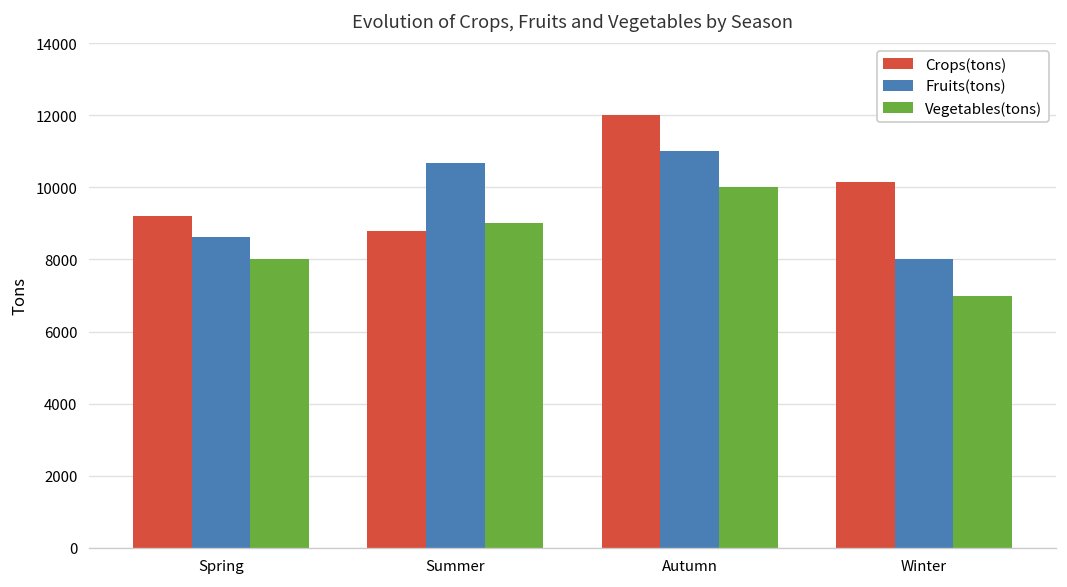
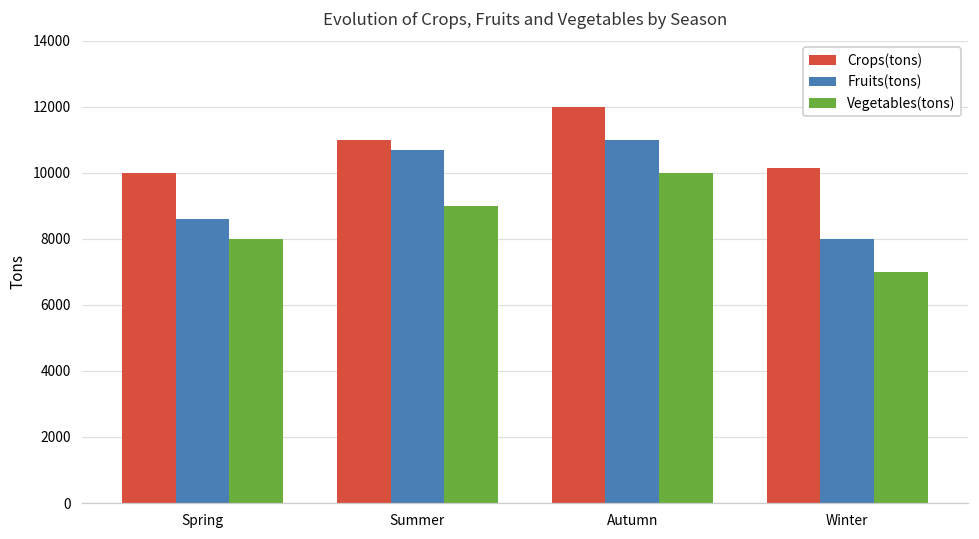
Crops(tons), Spring: 9200 -> 10000
Crops(tons), Summer: 8800 -> 11000
